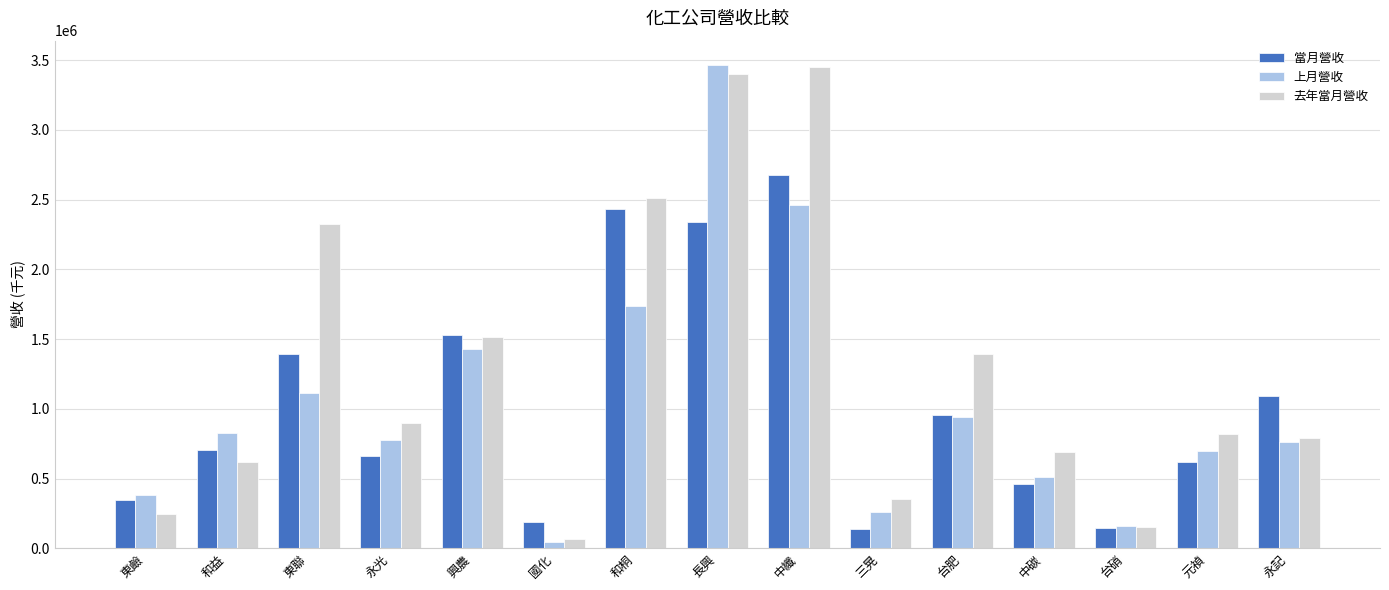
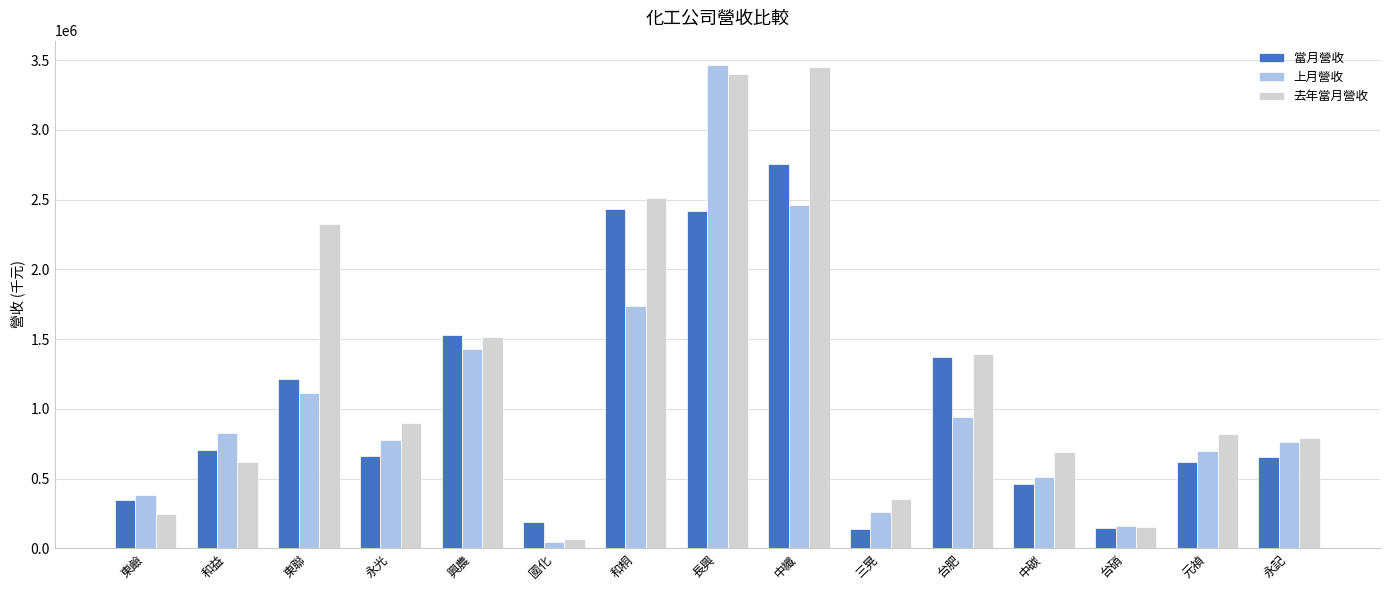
當月營收, 東聯: 1390000 -> 1210000
當月營收, 長興: 2340000 -> 2420000
當月營收, 中纖: 2680000 -> 2760000
當月營收, 台肥: 960000 -> 1370000
當月營收, 永記: 1090000 -> 650000
